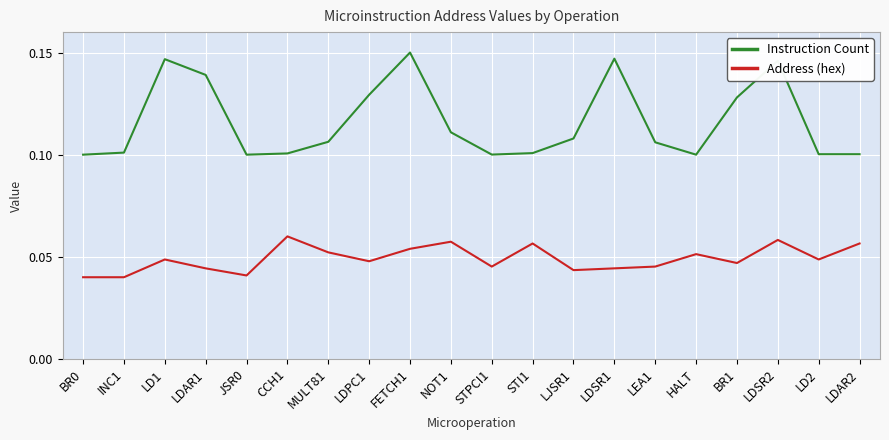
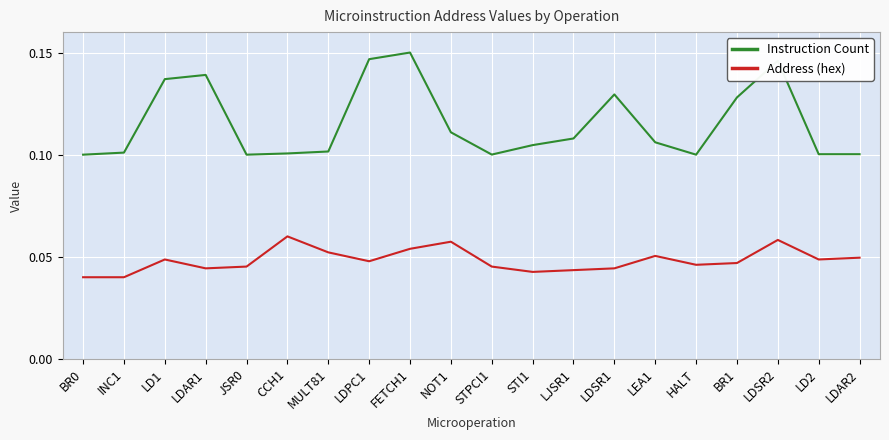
Instruction Count, LD1: 0.147 -> 0.137
Address (hex), JSR0: 0.041 -> 0.045
Instruction Count, MULT81: 0.106 -> 0.102
Instruction Count, LDPC1: 0.129 -> 0.147
Instruction Count, STI1: 0.101 -> 0.105
Address (hex), STI1: 0.057 -> 0.043
Instruction Count, LDSR1: 0.147 -> 0.129
Address (hex), LEA1: 0.045 -> 0.050
Address (hex), HALT: 0.051 -> 0.046
Address (hex), LDAR2: 0.057 -> 0.050
